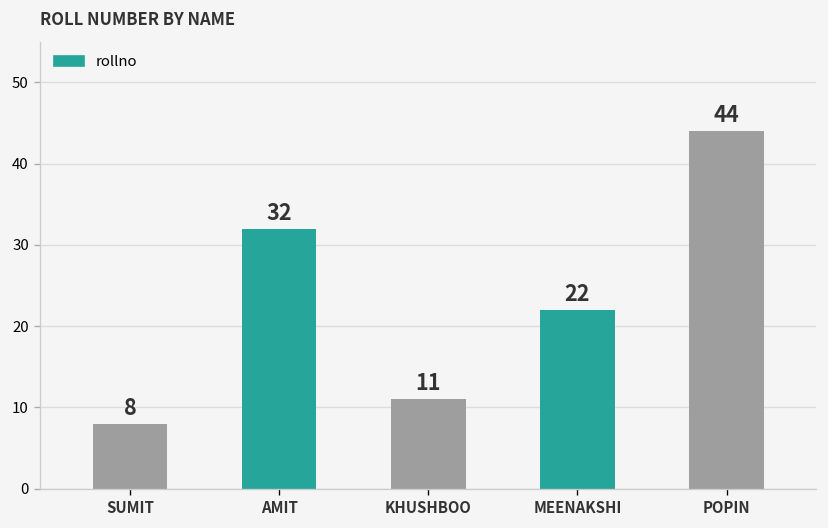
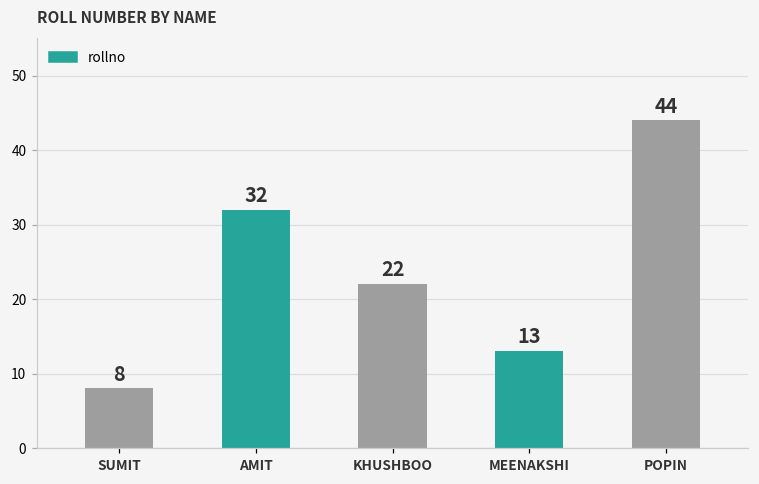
KHUSHBOO: 11 -> 22
MEENAKSHI: 22 -> 13
